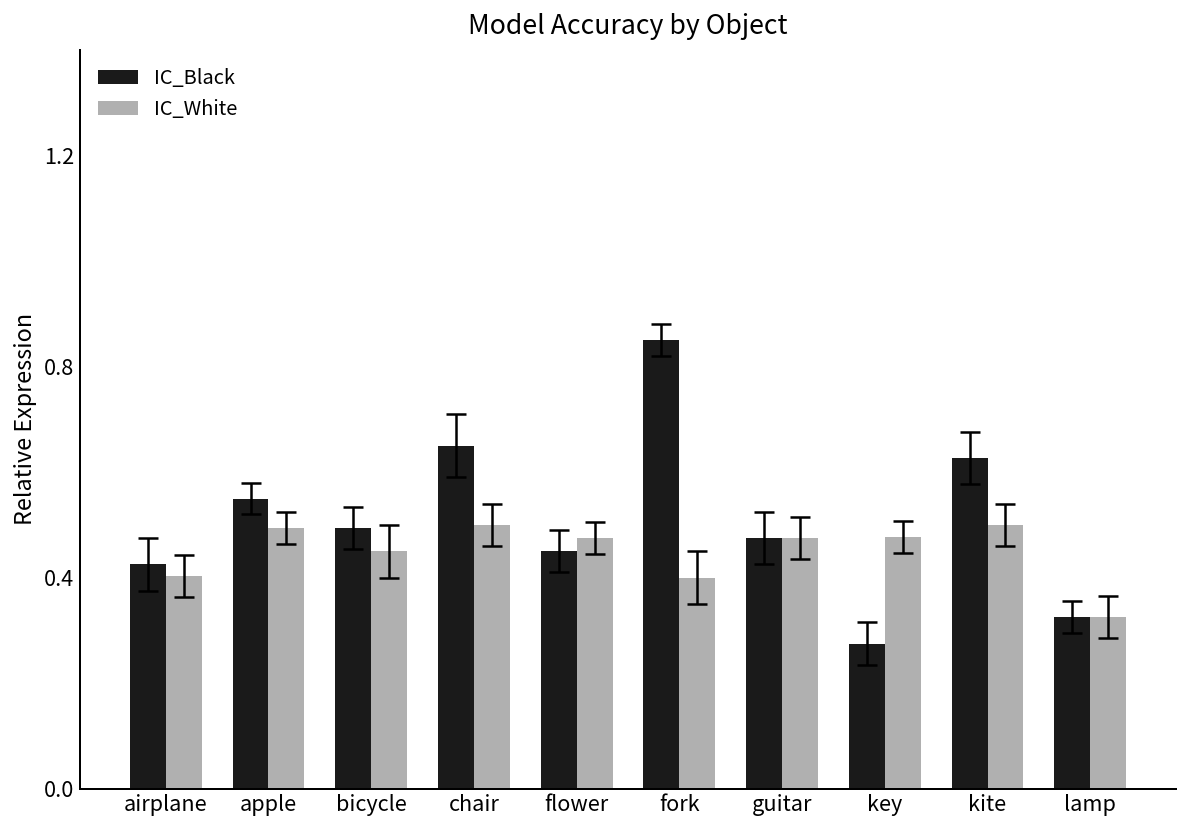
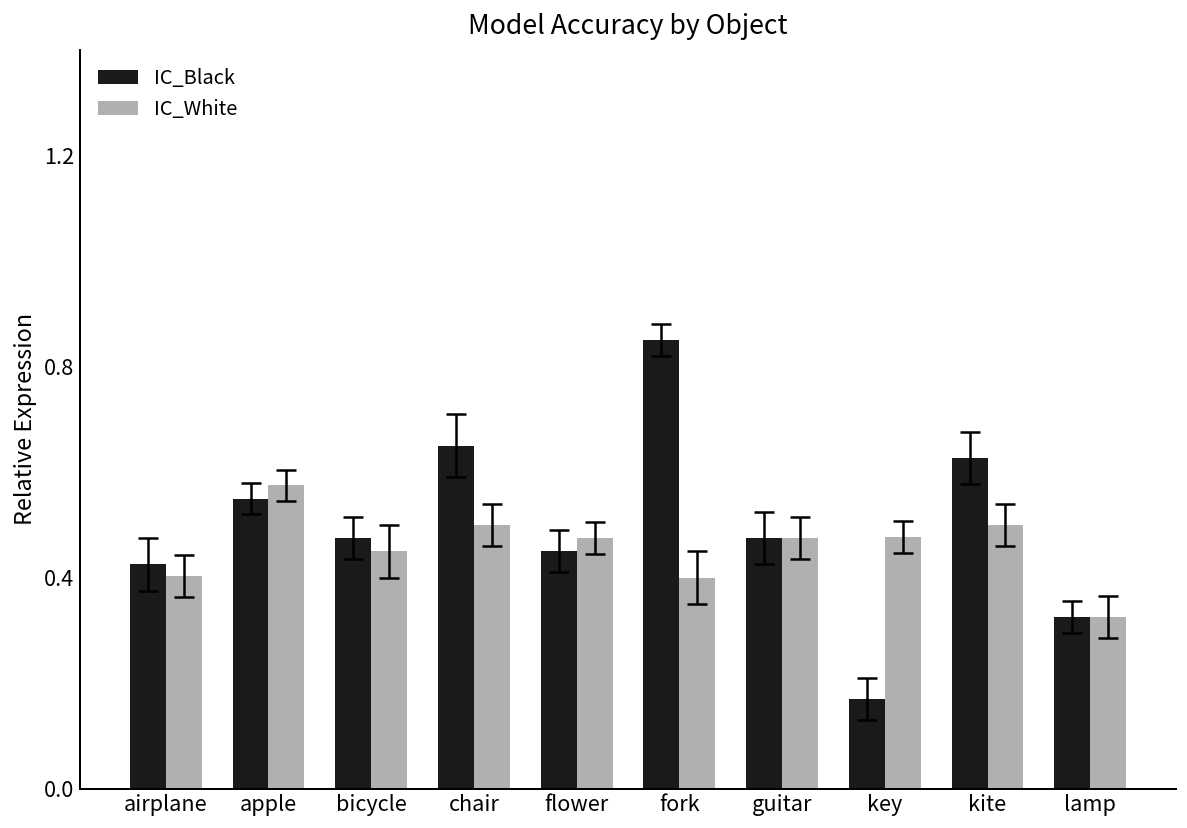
IC_White, apple: 0.49 -> 0.58
IC_Black, bicycle: 0.49 -> 0.48
IC_Black, key: 0.28 -> 0.17
